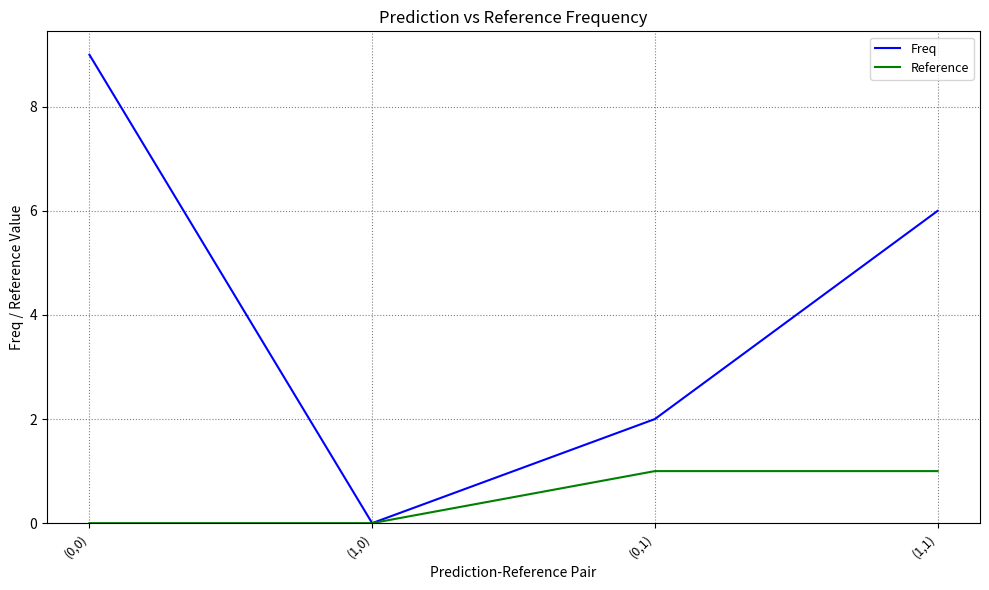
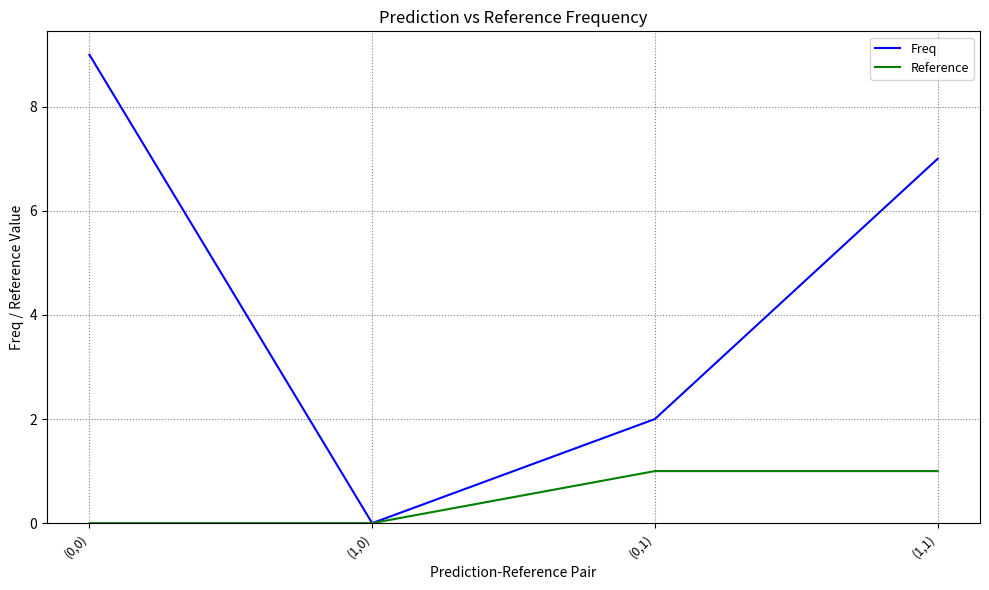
Freq, (1,1): 6 -> 7
